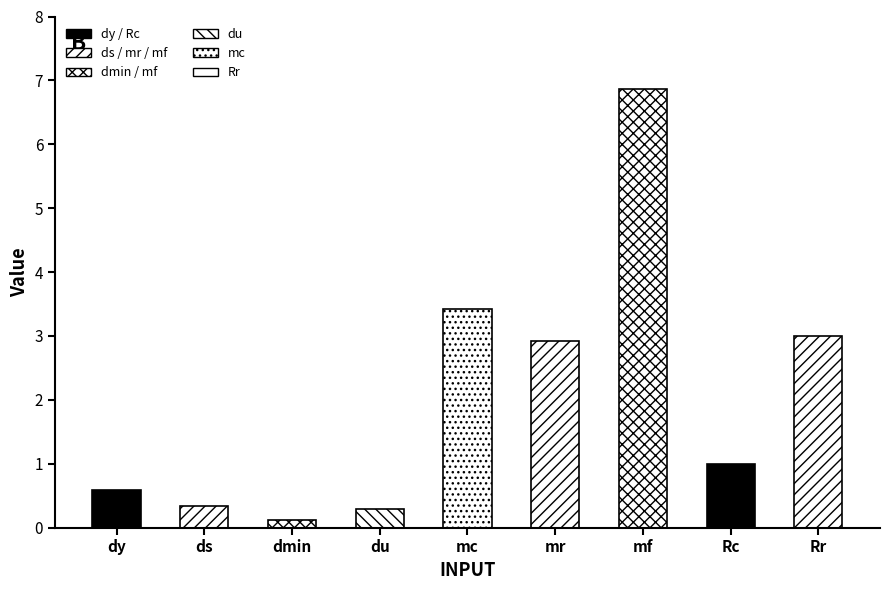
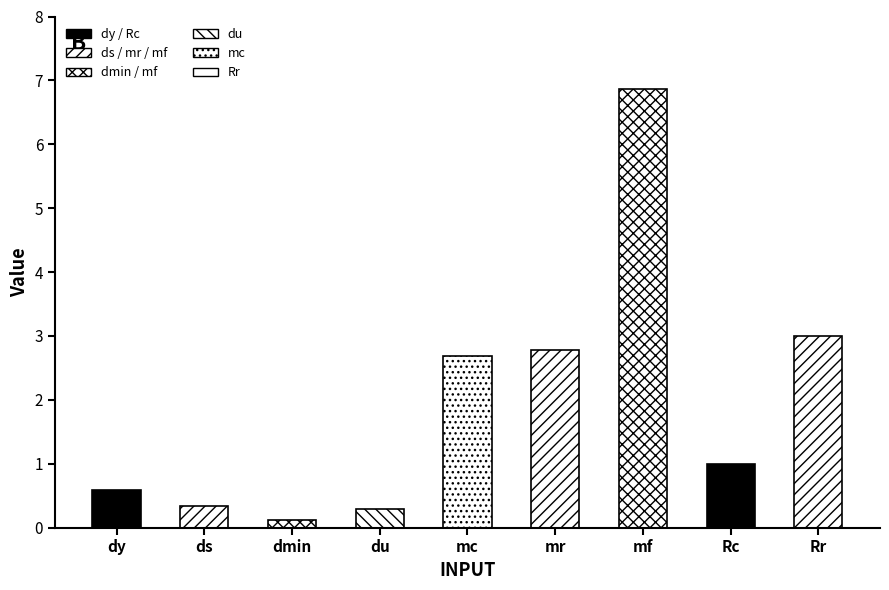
mc: 3.4 -> 2.7
mr: 2.9 -> 2.8
